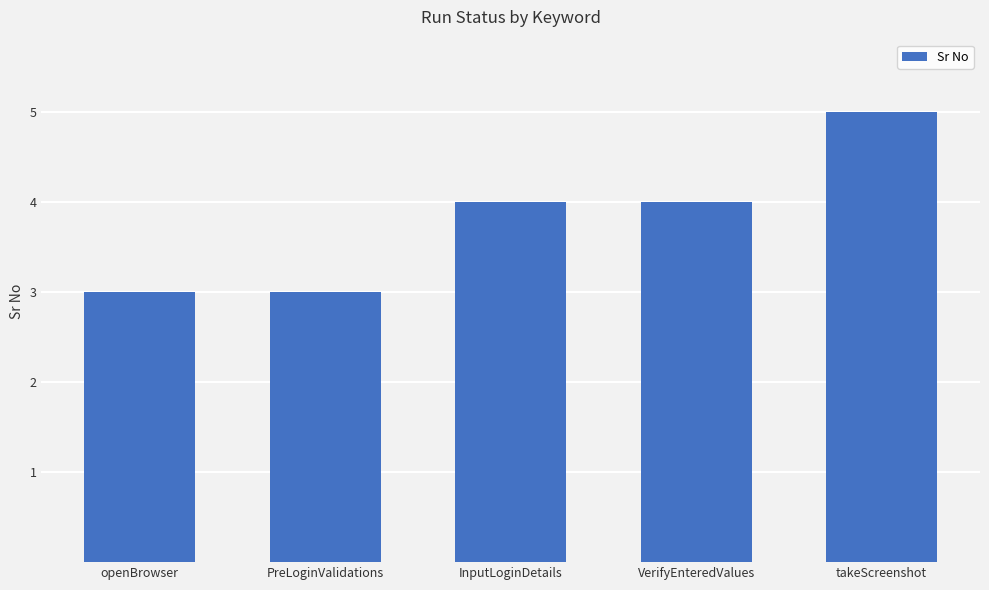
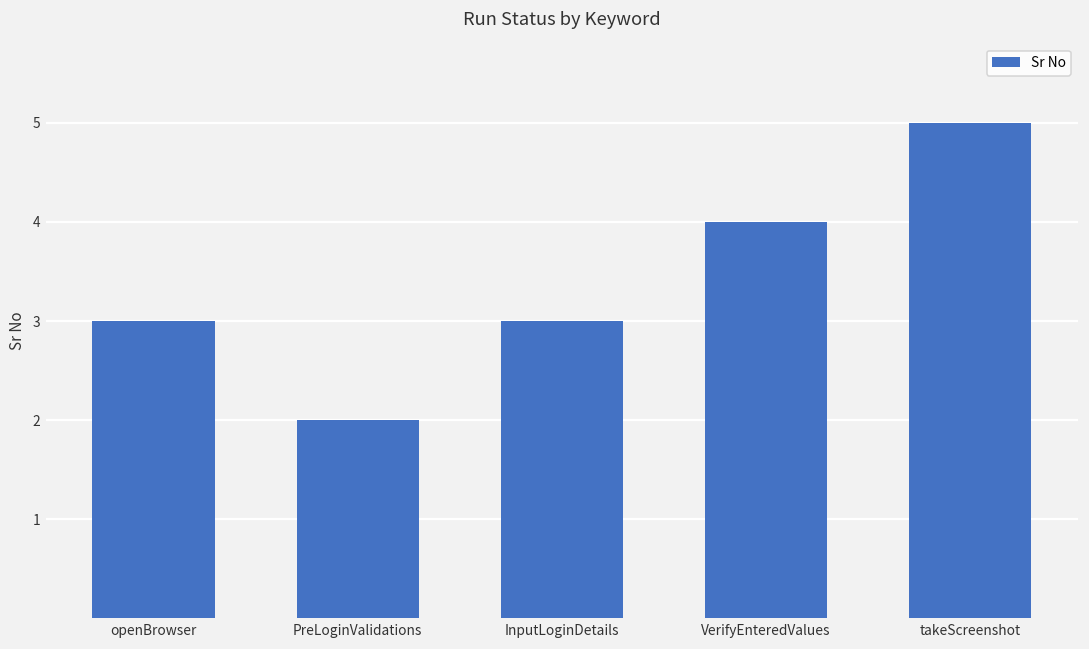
PreLoginValidations: 3 -> 2
InputLoginDetails: 4 -> 3
